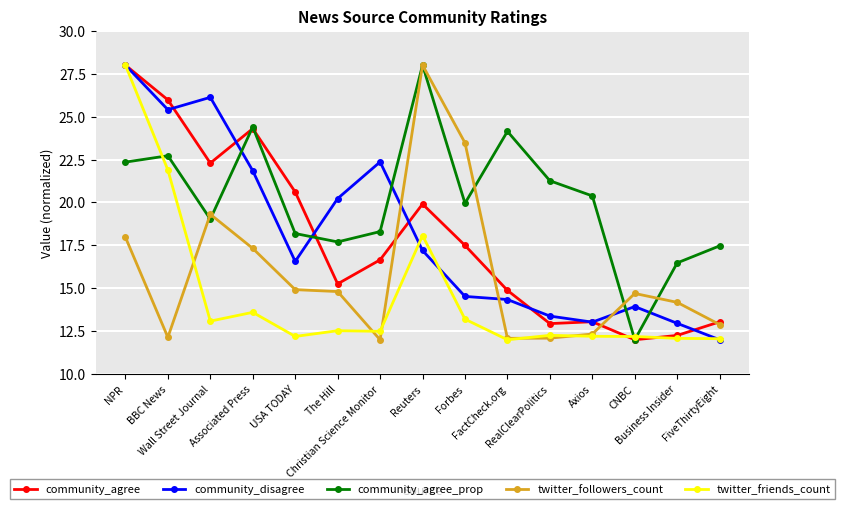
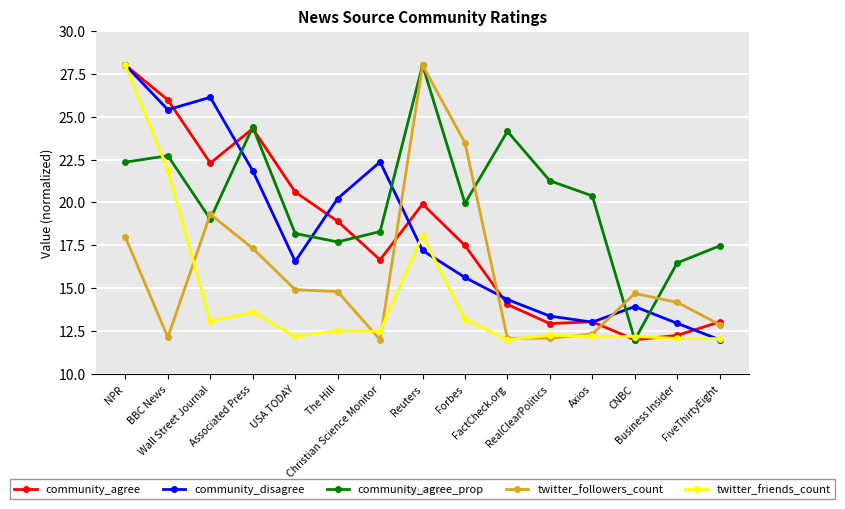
community_agree, The Hill: 15.3 -> 18.9
community_disagree, Forbes: 14.5 -> 15.6
community_agree, FactCheck.org: 14.9 -> 14.1
